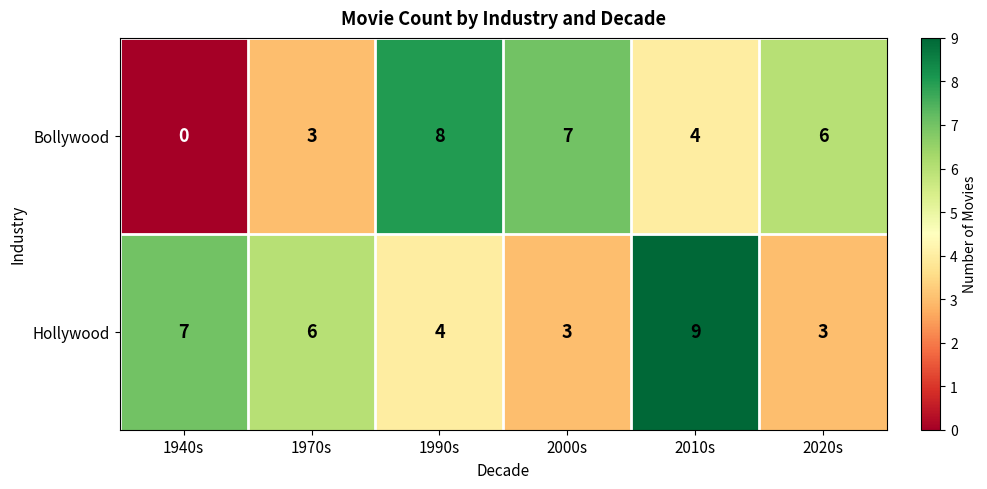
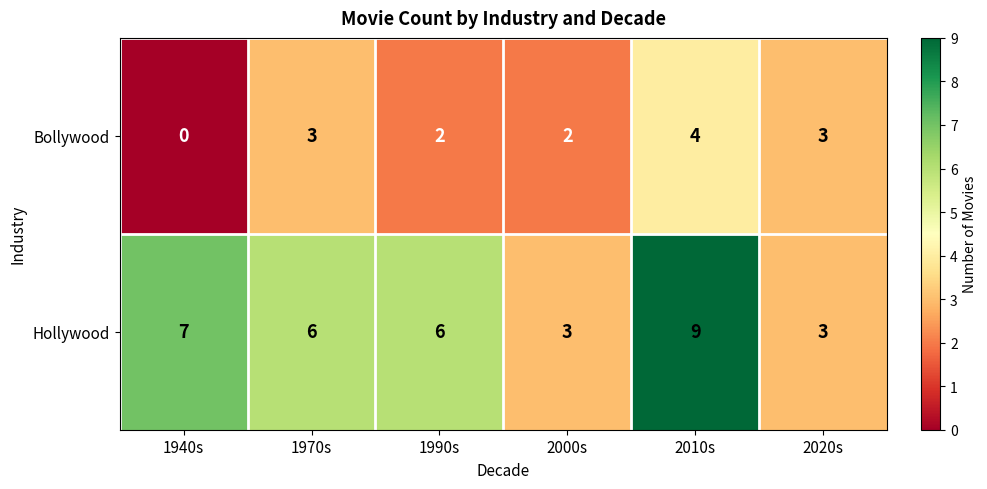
Bollywood, 1990s: 8 -> 2
Bollywood, 2000s: 7 -> 2
Bollywood, 2020s: 6 -> 3
Hollywood, 1990s: 4 -> 6
